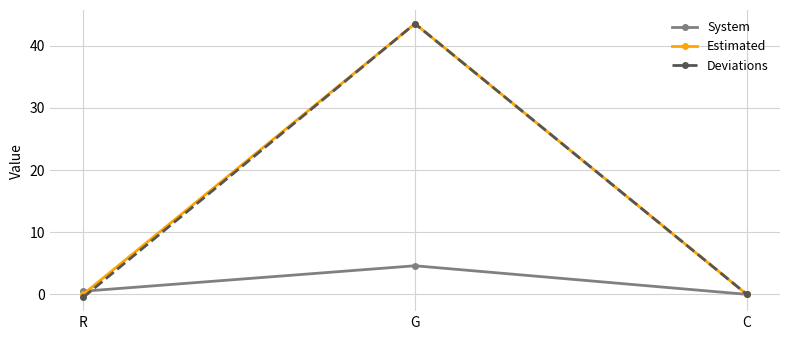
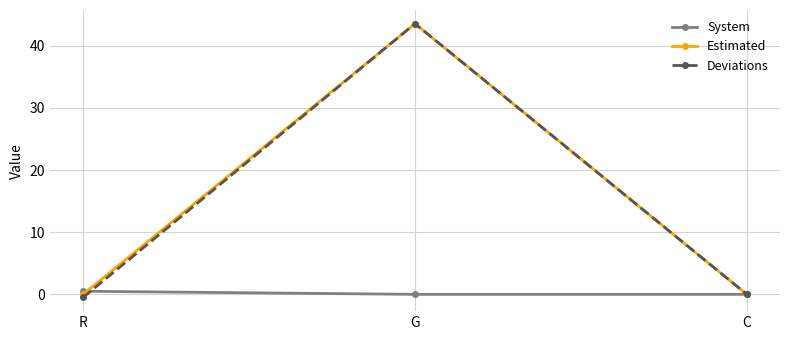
System, G: 5 -> 0
